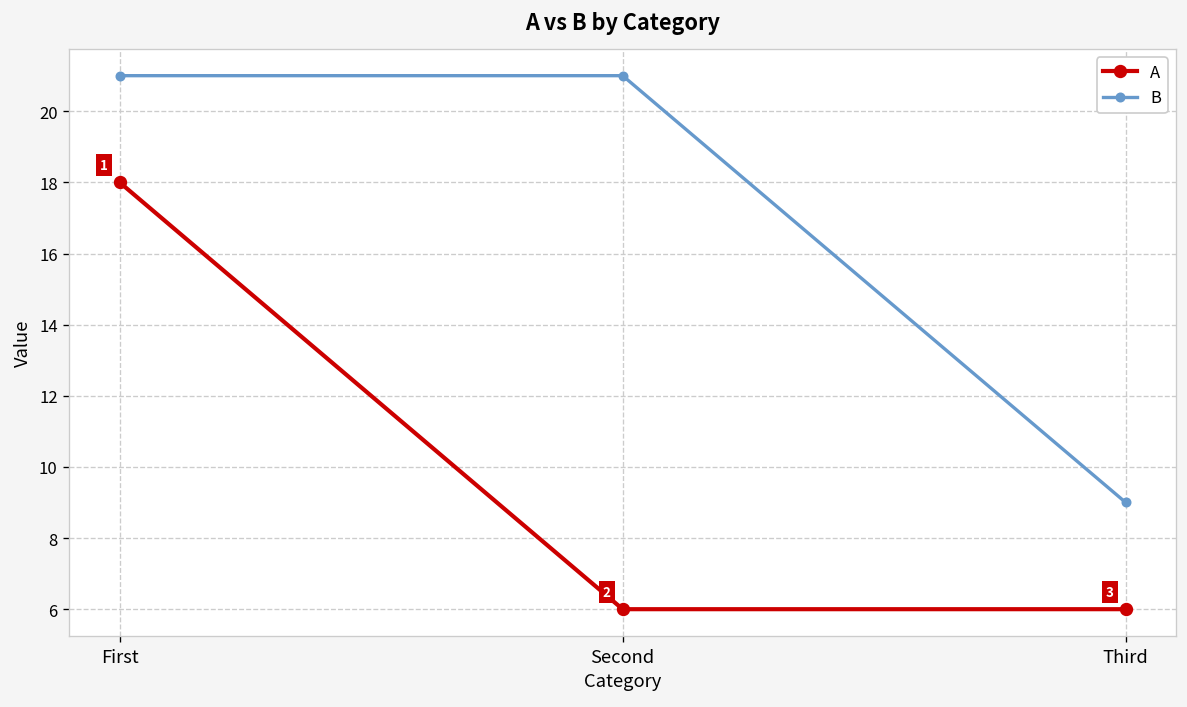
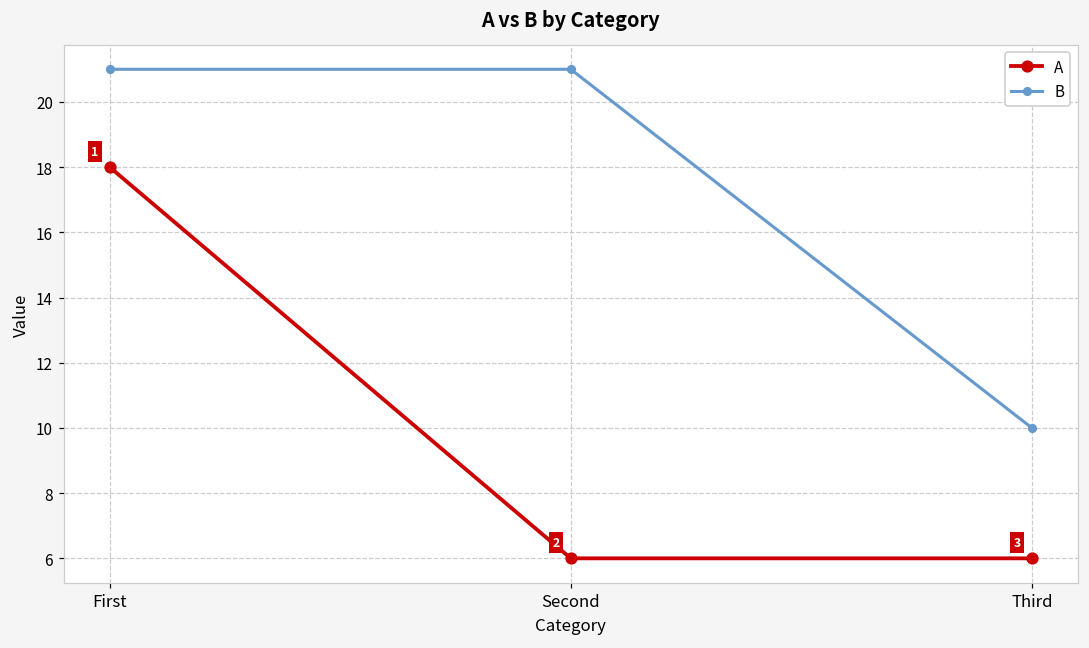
B, Third: 9 -> 10
